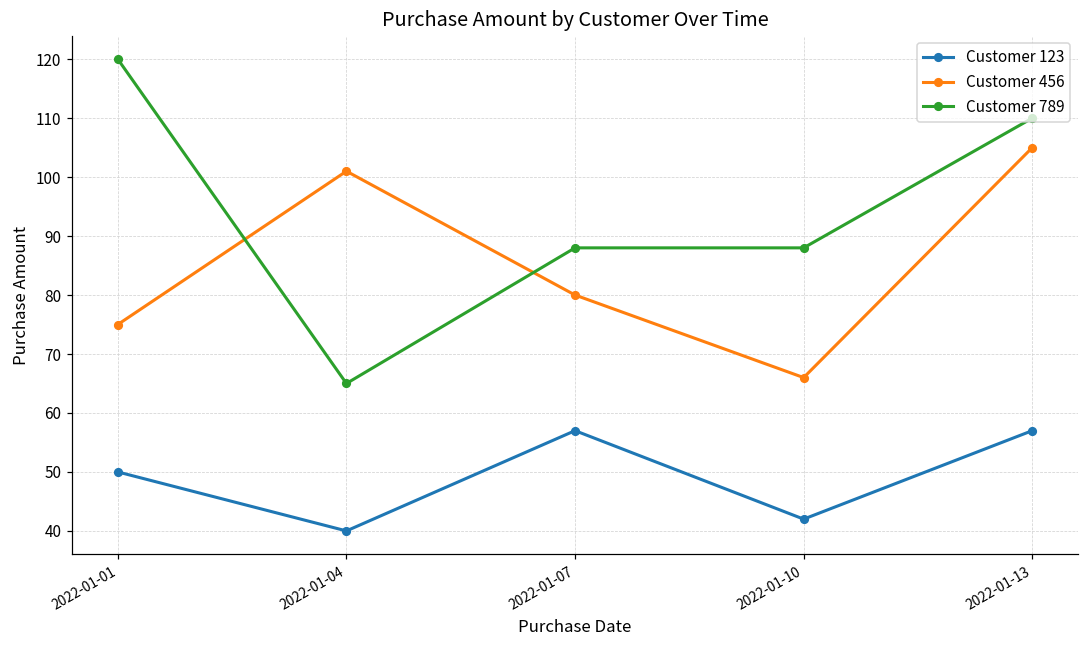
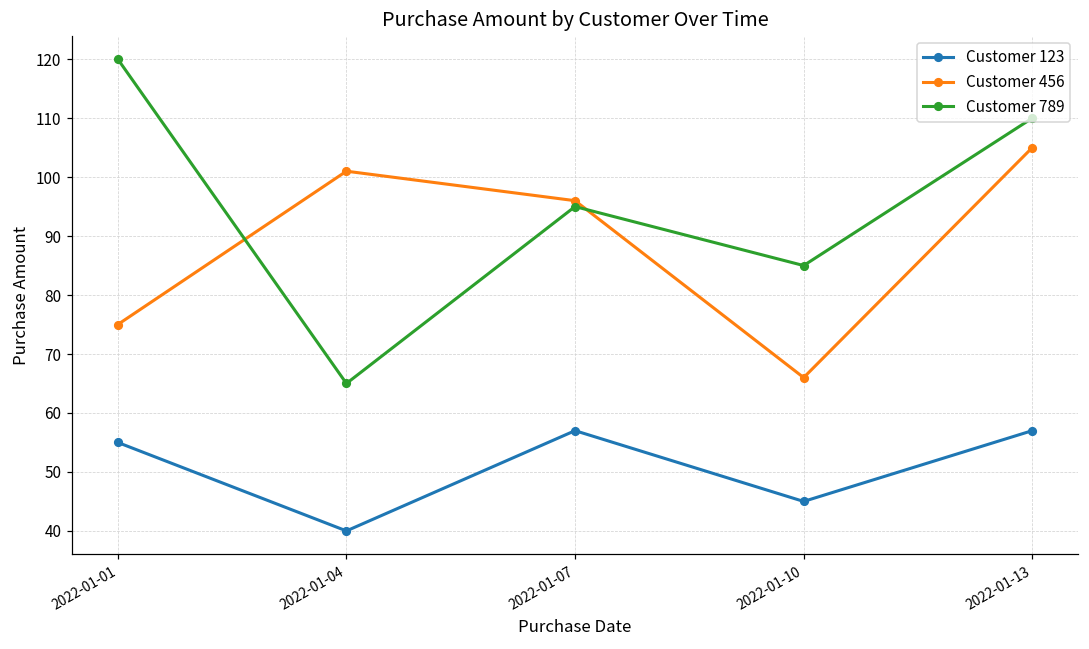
Customer 123, 2022-01-01: 50 -> 55
Customer 456, 2022-01-07: 80 -> 96
Customer 789, 2022-01-07: 88 -> 95
Customer 123, 2022-01-10: 42 -> 45
Customer 789, 2022-01-10: 88 -> 85
